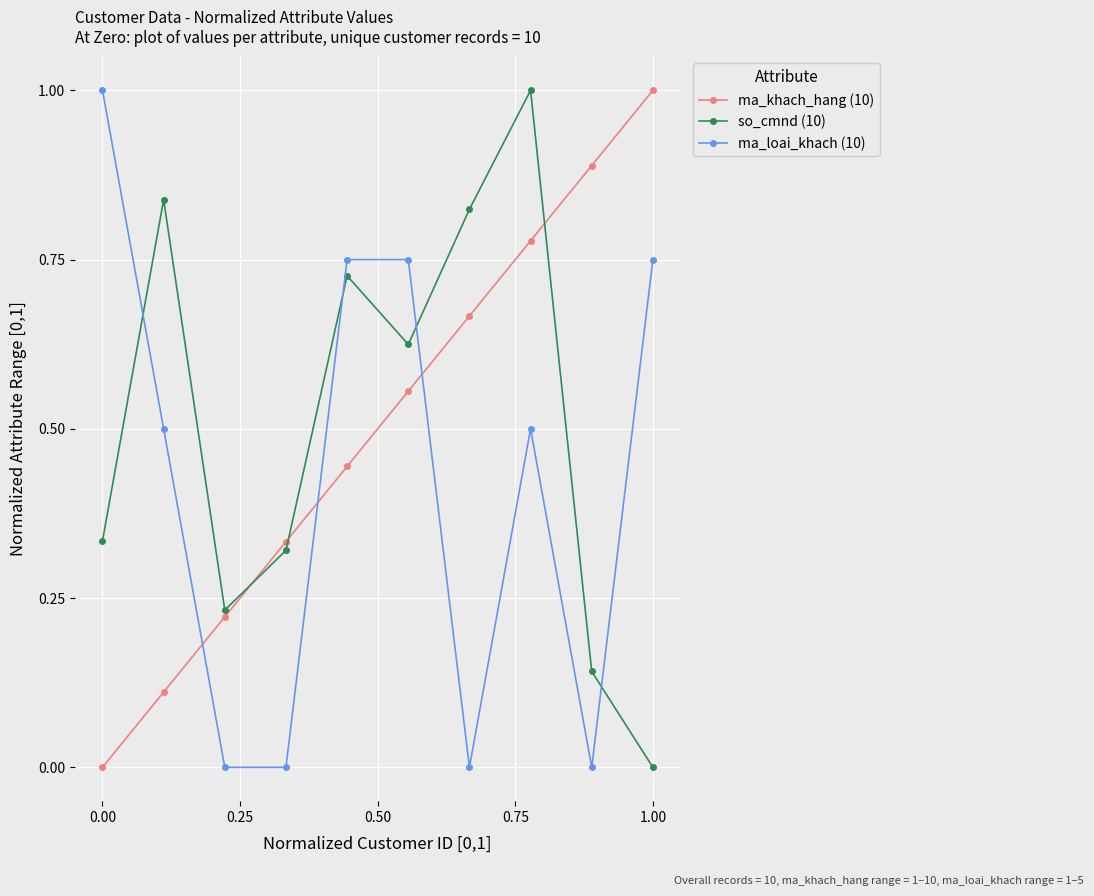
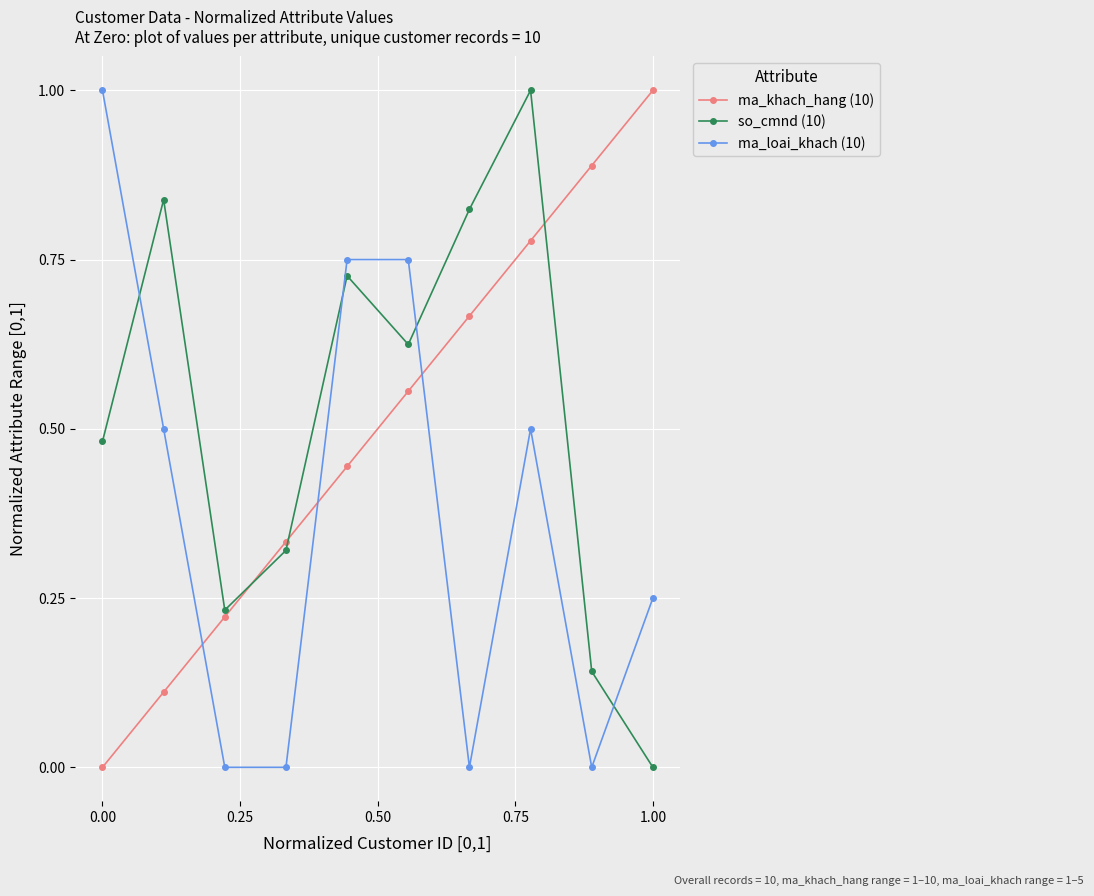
so_cmnd (10), 0.00: 0.33 -> 0.48
ma_loai_khach (10), 1.00: 0.75 -> 0.25
